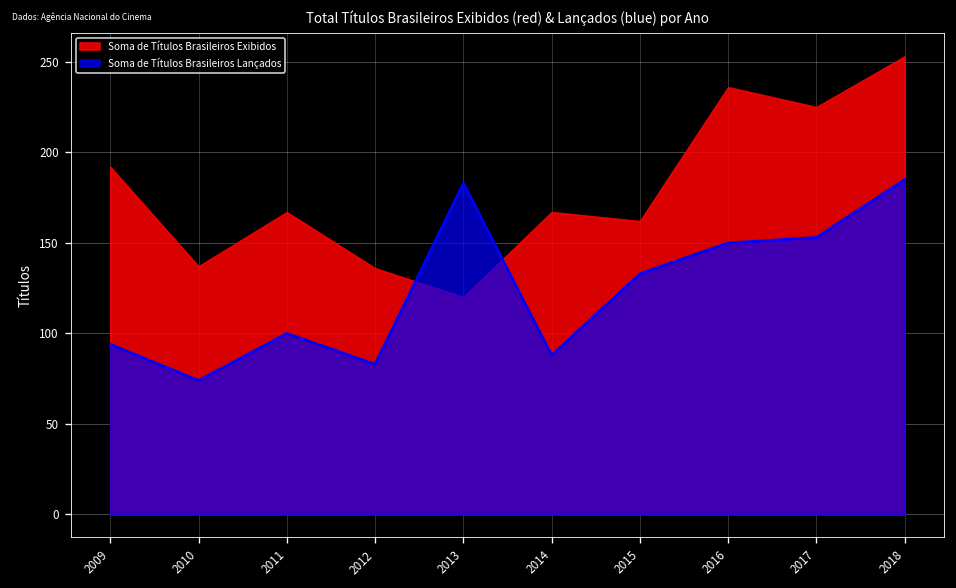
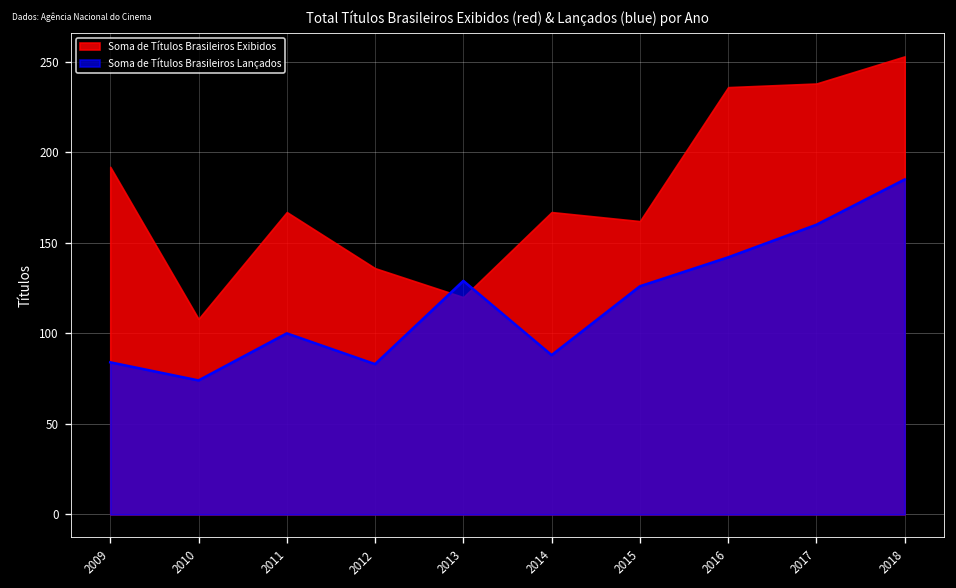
Soma de Títulos Brasileiros Lançados, 2009: 94 -> 84
Soma de Títulos Brasileiros Exibidos, 2010: 137 -> 108
Soma de Títulos Brasileiros Lançados, 2013: 183 -> 129
Soma de Títulos Brasileiros Lançados, 2015: 133 -> 126
Soma de Títulos Brasileiros Lançados, 2016: 150 -> 142
Soma de Títulos Brasileiros Exibidos, 2017: 225 -> 238
Soma de Títulos Brasileiros Lançados, 2017: 153 -> 160
